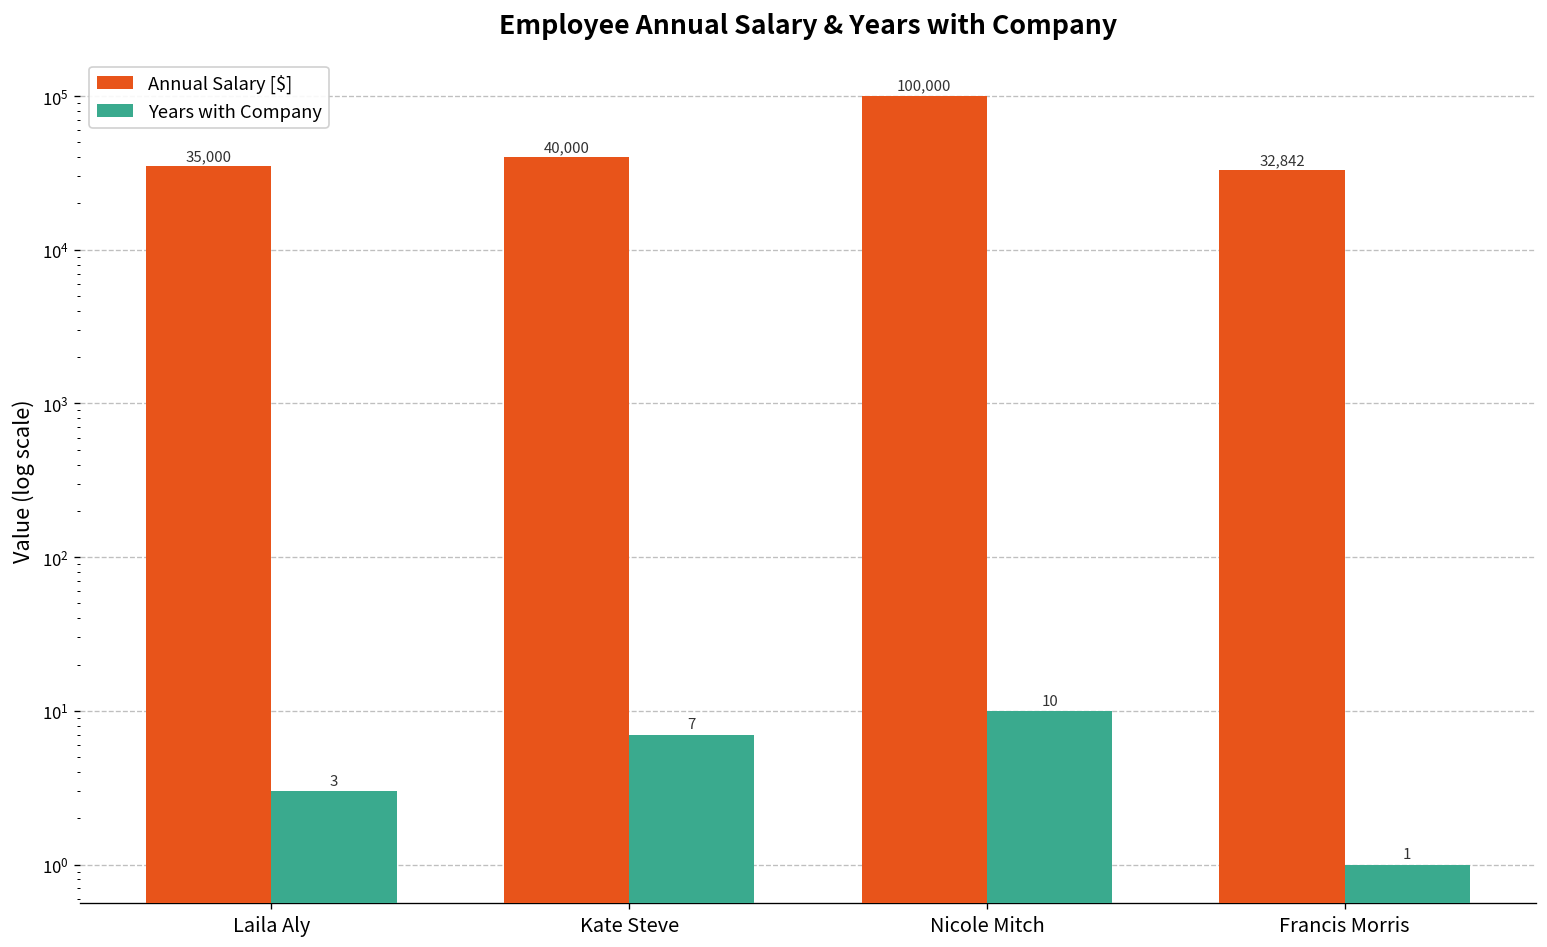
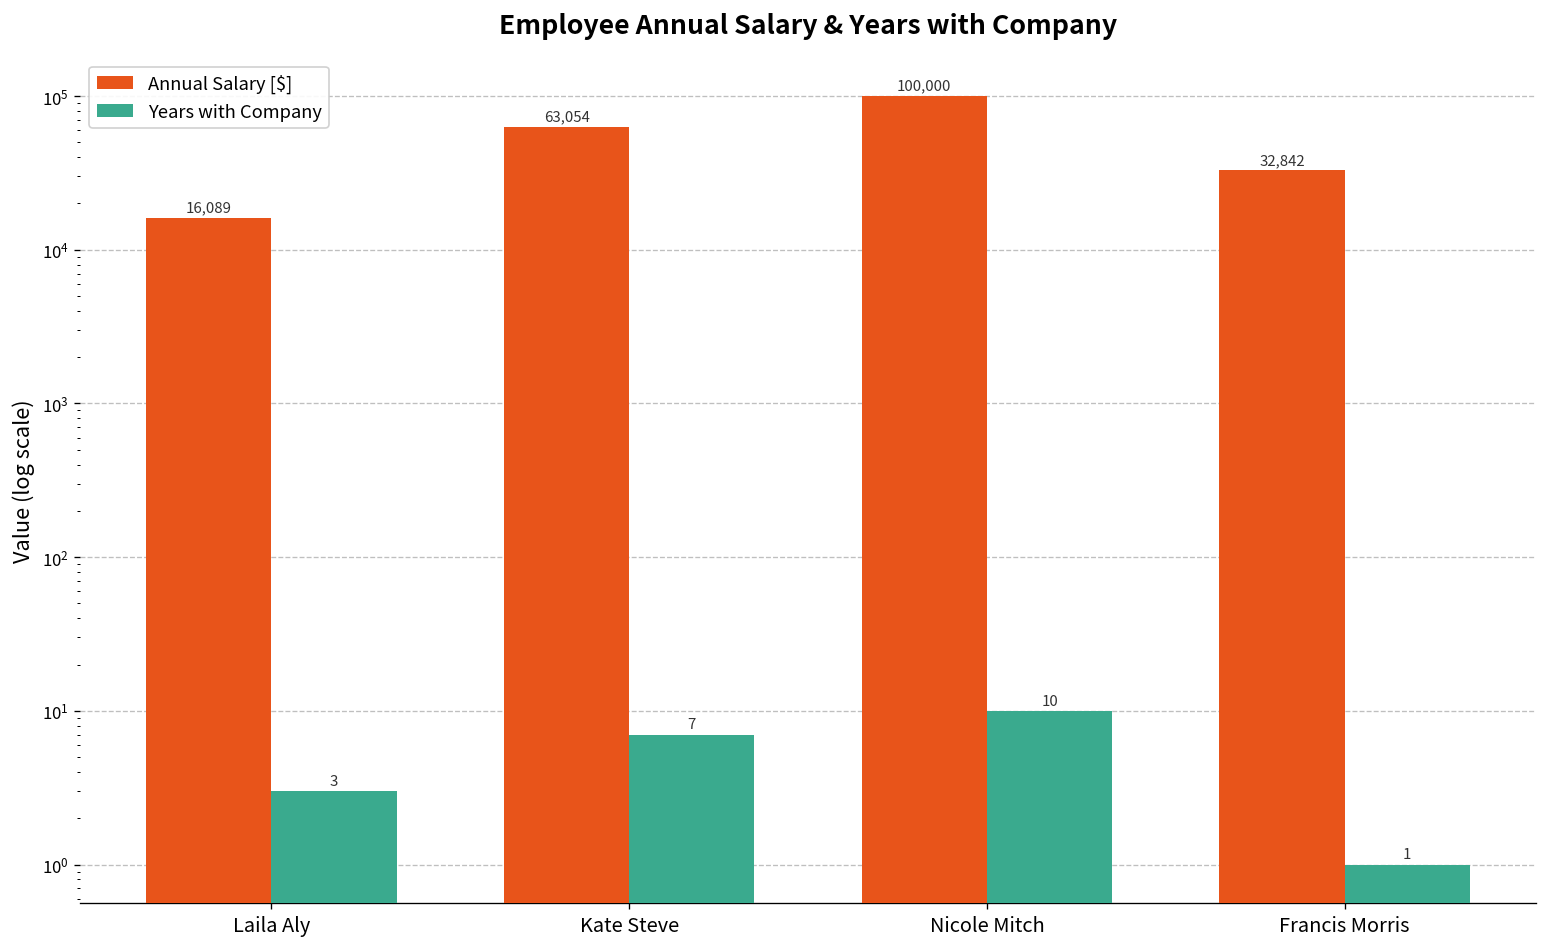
Annual Salary [$], Laila Aly: 35,000 -> 16,089
Annual Salary [$], Kate Steve: 40,000 -> 63,054
